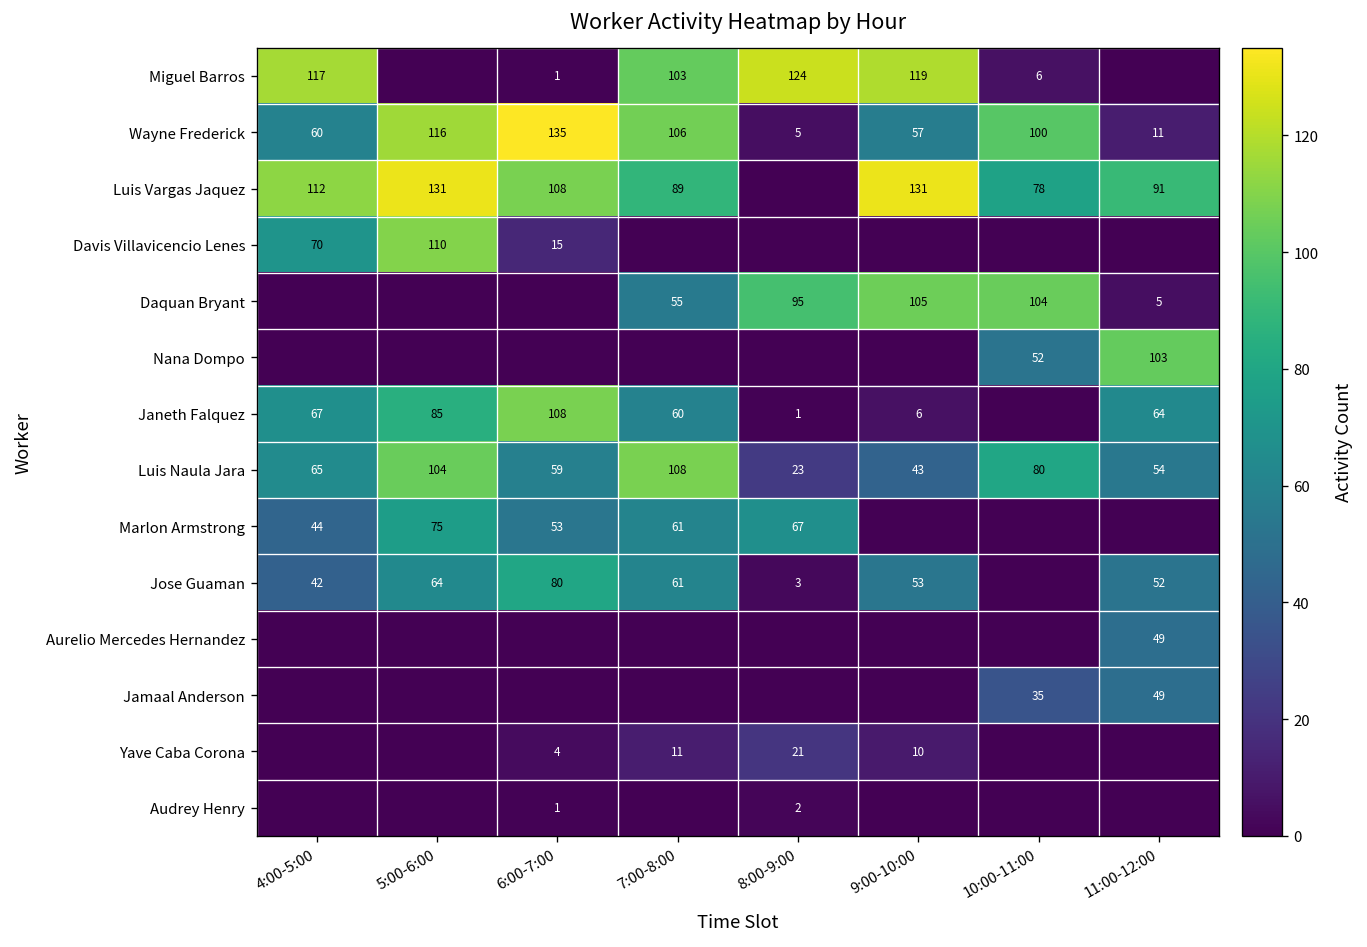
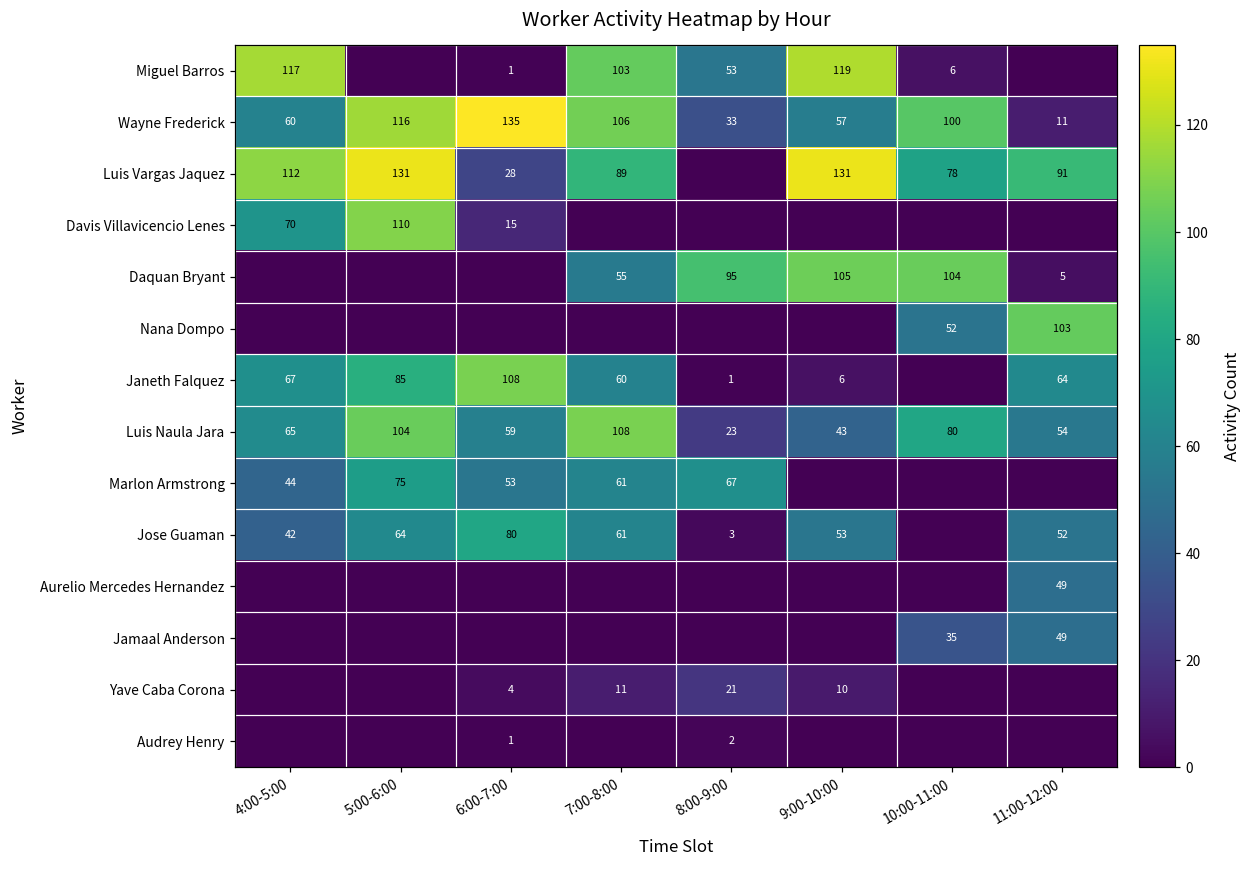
Miguel Barros, 8:00-9:00: 124 -> 53
Wayne Frederick, 8:00-9:00: 5 -> 33
Luis Vargas Jaquez, 6:00-7:00: 108 -> 28
